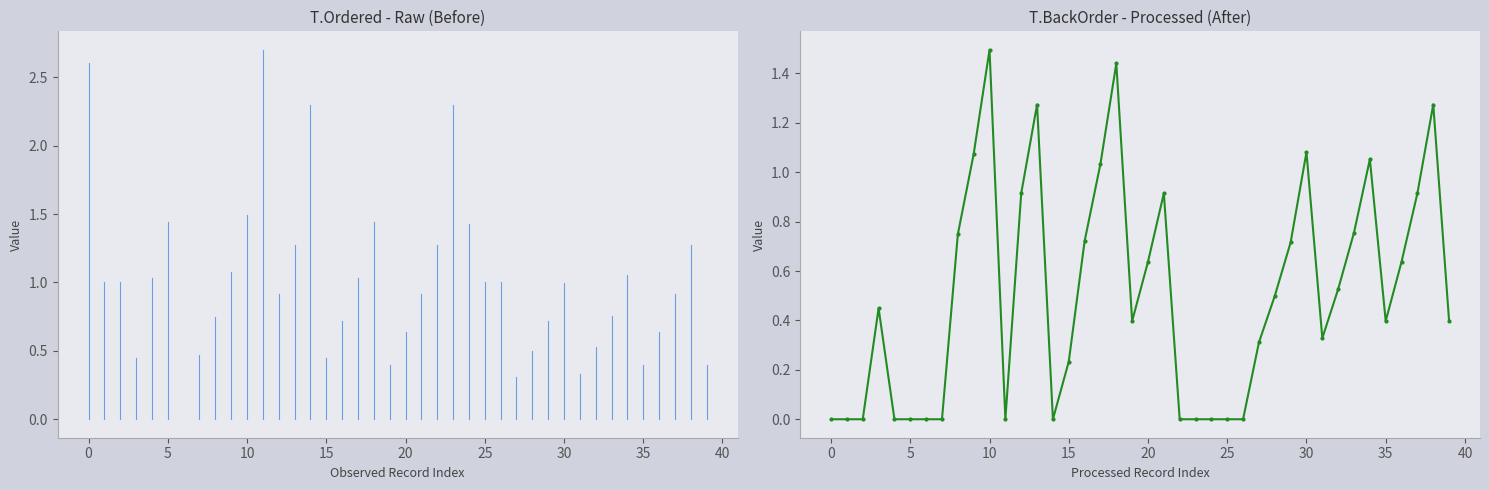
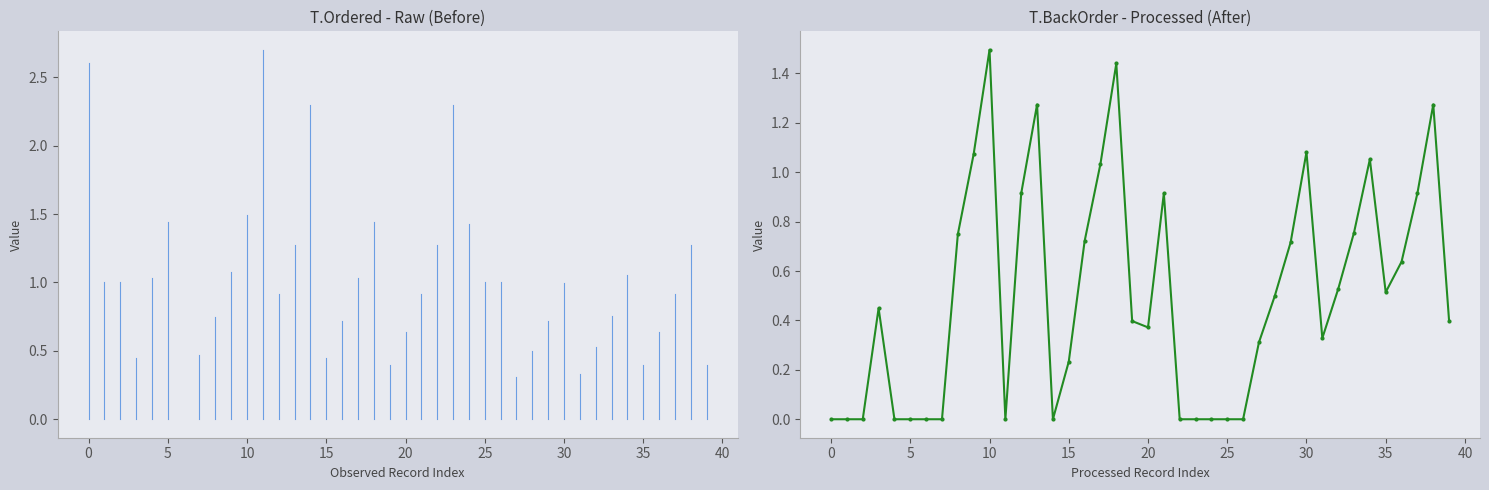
T.BackOrder - Processed (After), 20: 0.64 -> 0.37
T.BackOrder - Processed (After), 35: 0.40 -> 0.51
